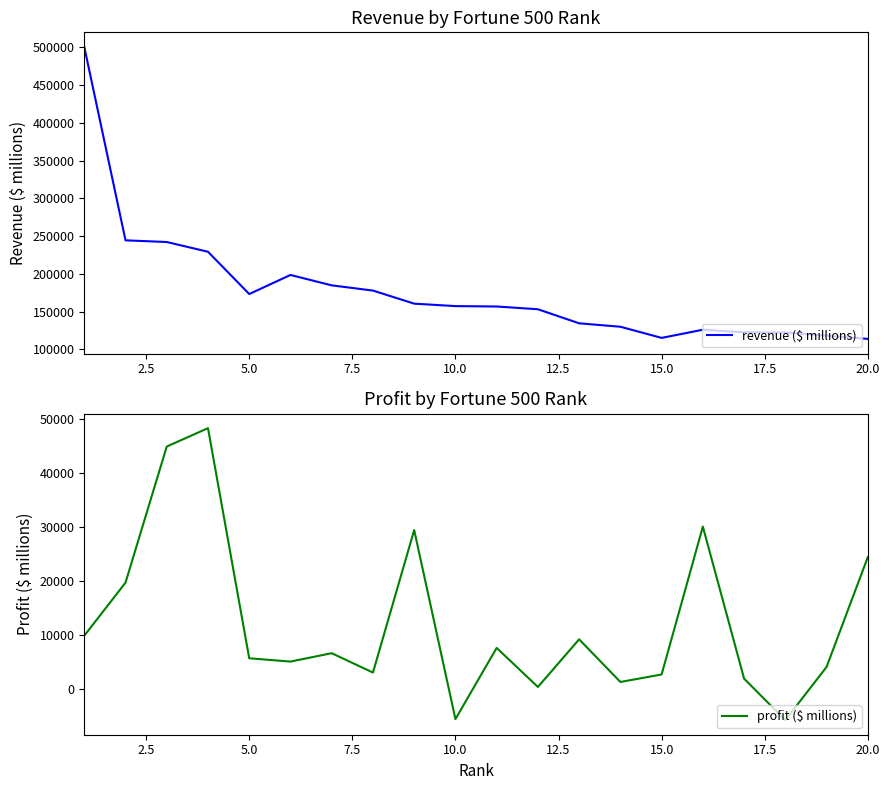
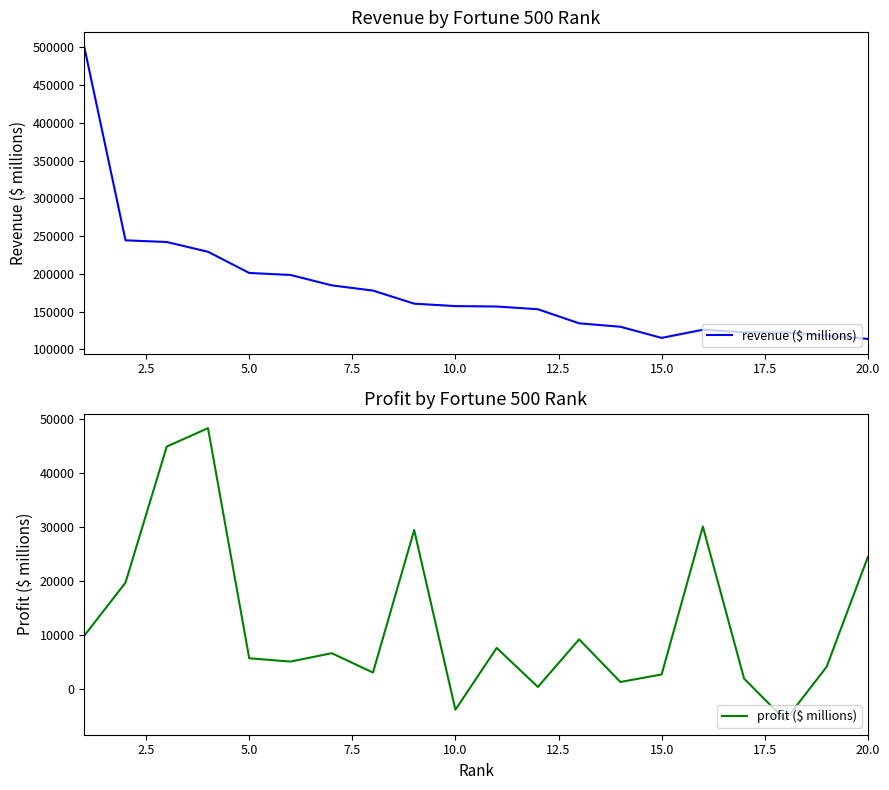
Revenue by Fortune 500 Rank, 5.0: 170000 -> 200000
Profit by Fortune 500 Rank, 10.0: -6000 -> -4000
